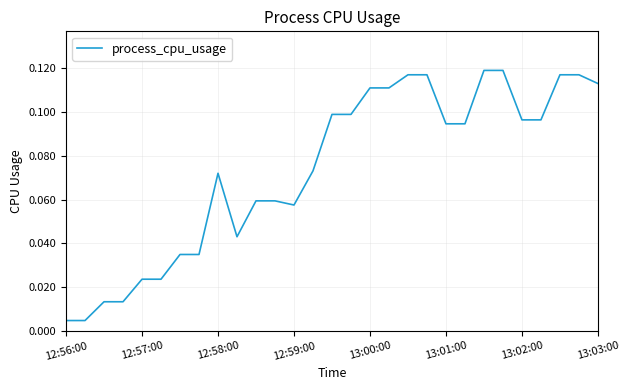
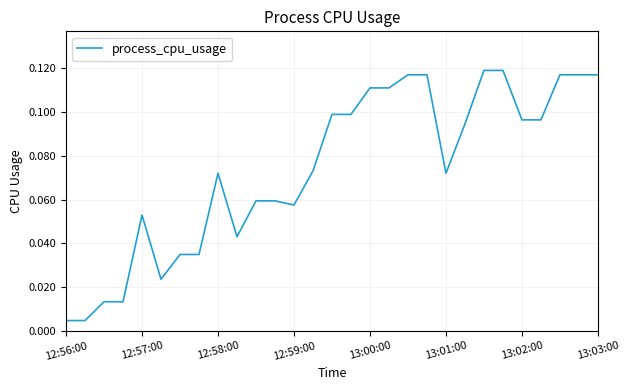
12:57:00: 0.024 -> 0.053
13:01:00: 0.095 -> 0.072
13:03:00: 0.113 -> 0.117
